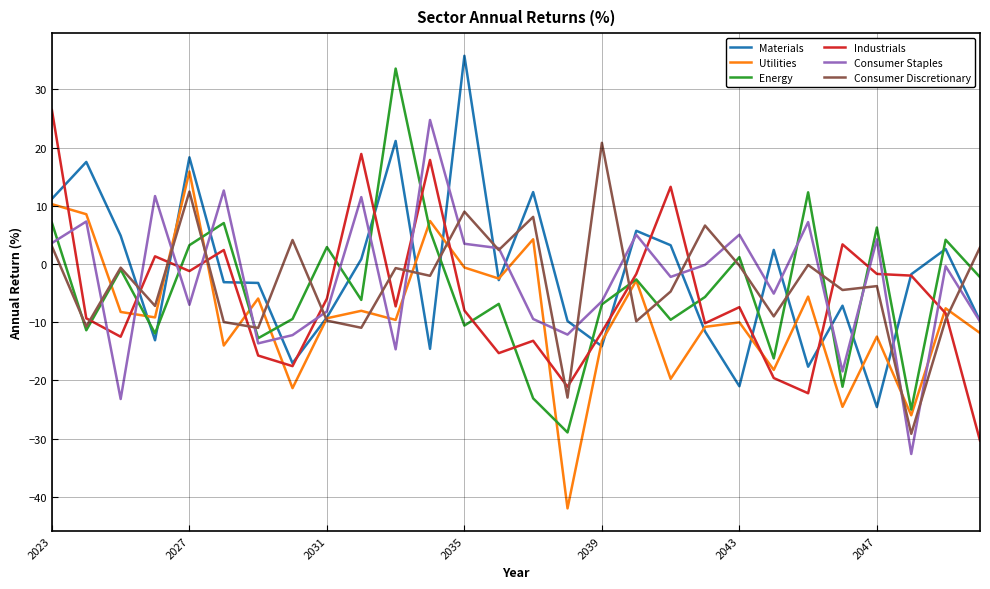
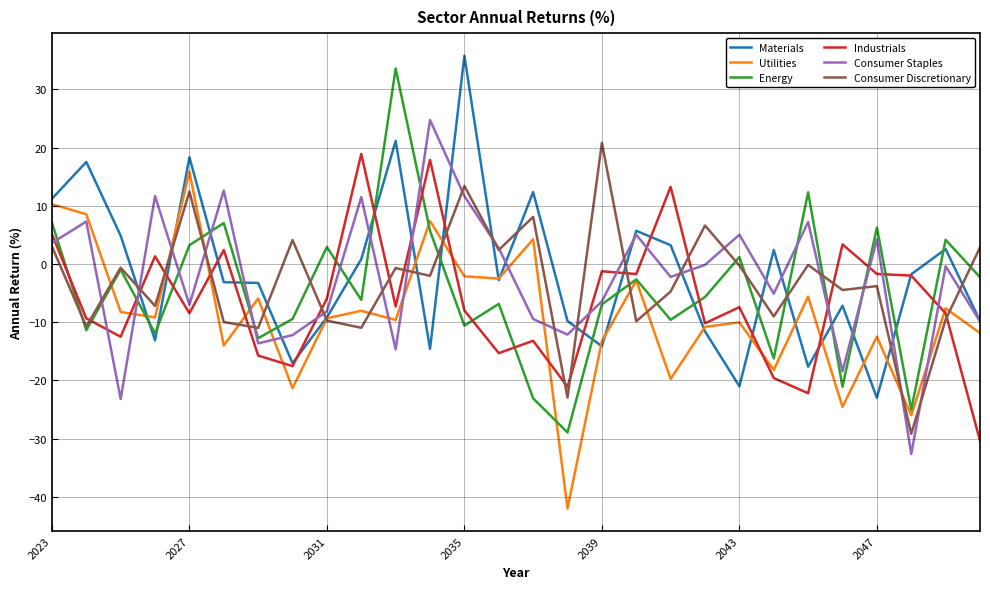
Industrials, 2023: 26 -> 5
Industrials, 2027: -1 -> -8
Utilities, 2035: -1 -> -2
Consumer Staples, 2035: 3 -> 12
Consumer Discretionary, 2035: 9 -> 13
Industrials, 2039: -12 -> -1
Materials, 2047: -25 -> -23
